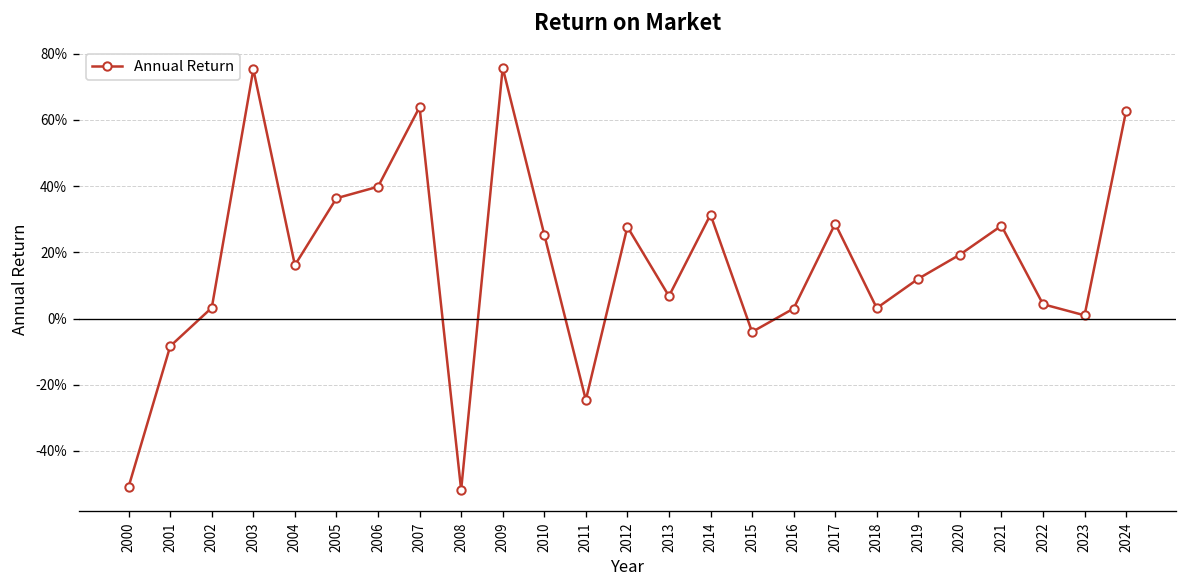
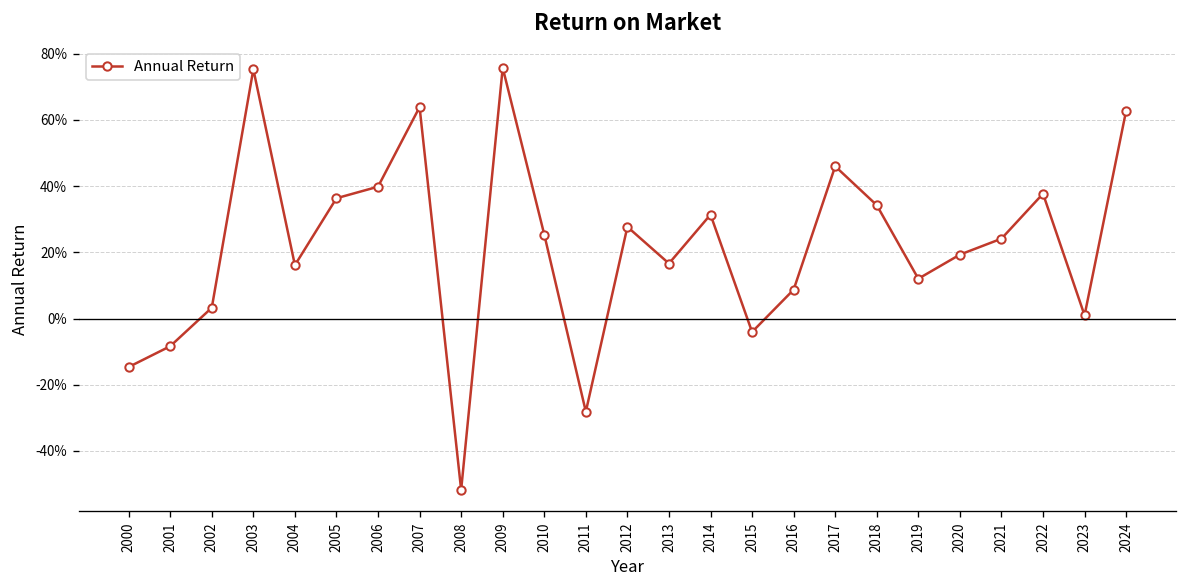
2000: -51% -> -15%
2011: -25% -> -28%
2013: 7% -> 17%
2016: 3% -> 9%
2017: 29% -> 46%
2018: 3% -> 34%
2021: 28% -> 24%
2022: 4% -> 38%
